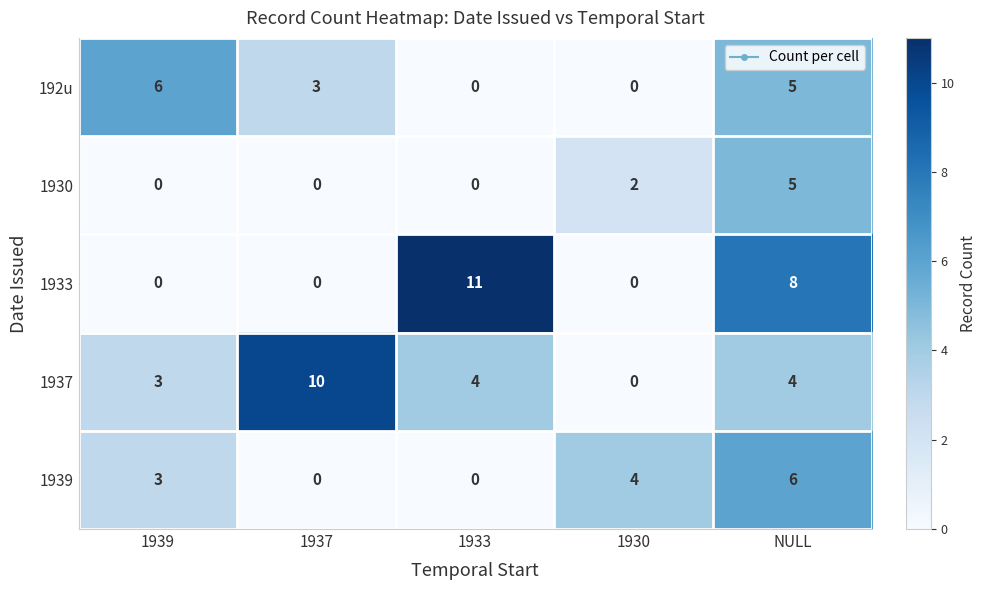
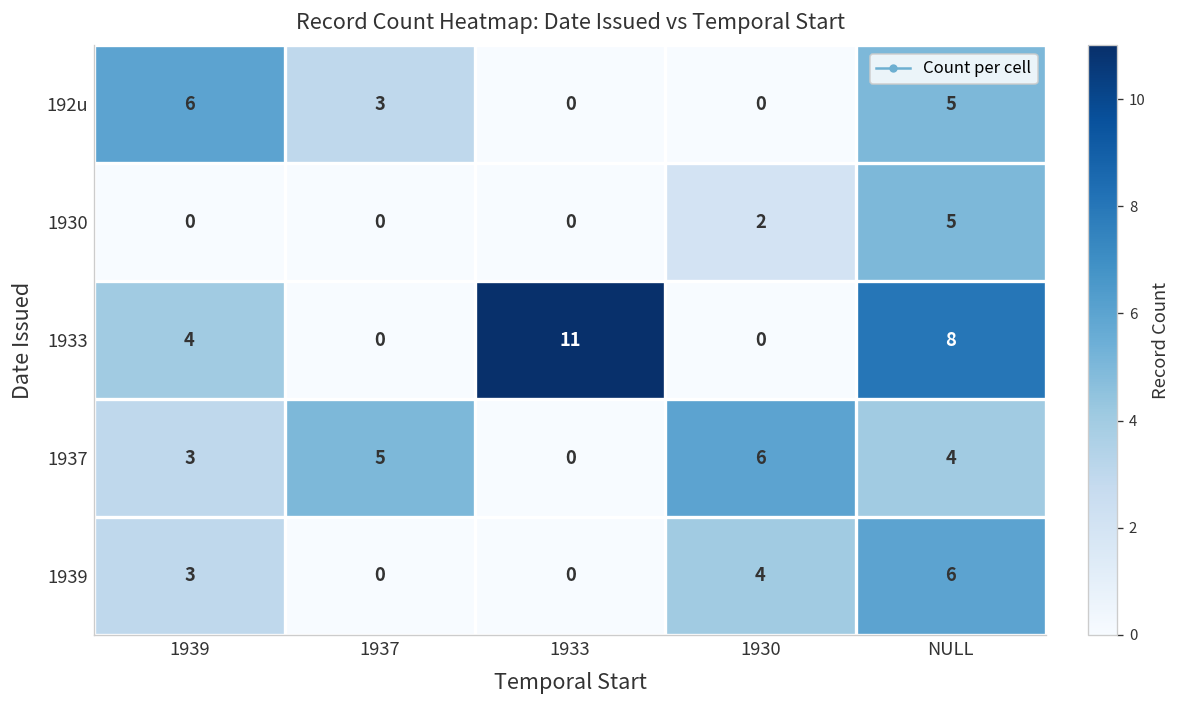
1933, 1939: 0 -> 4
1937, 1937: 10 -> 5
1937, 1933: 4 -> 0
1937, 1930: 0 -> 6
